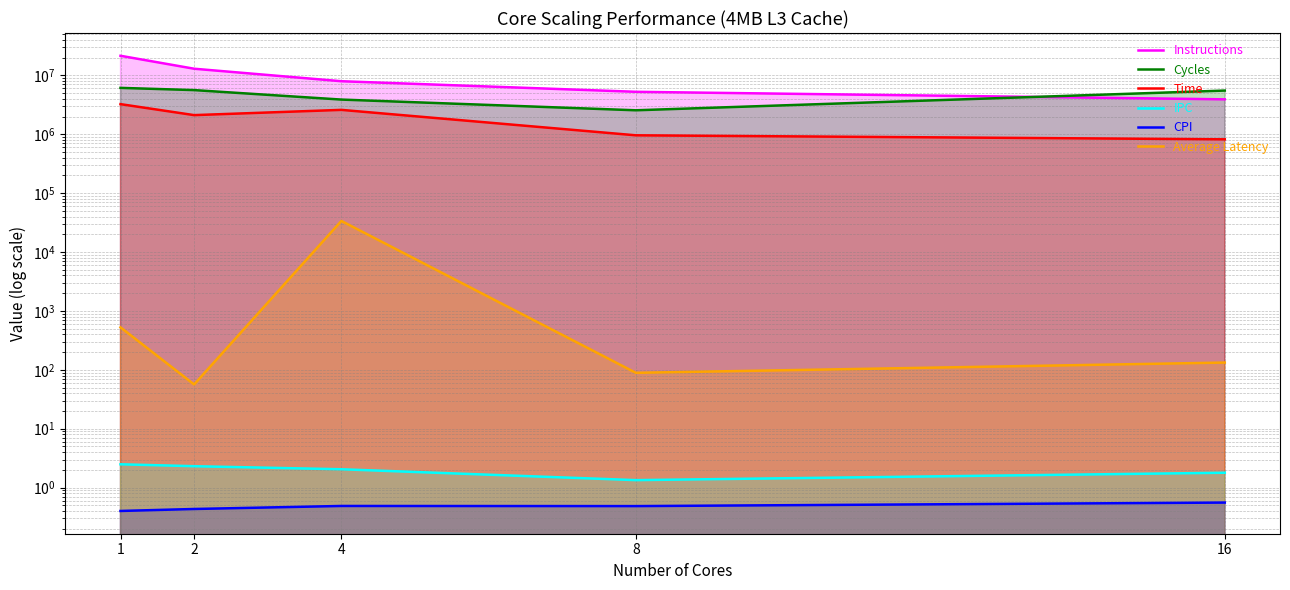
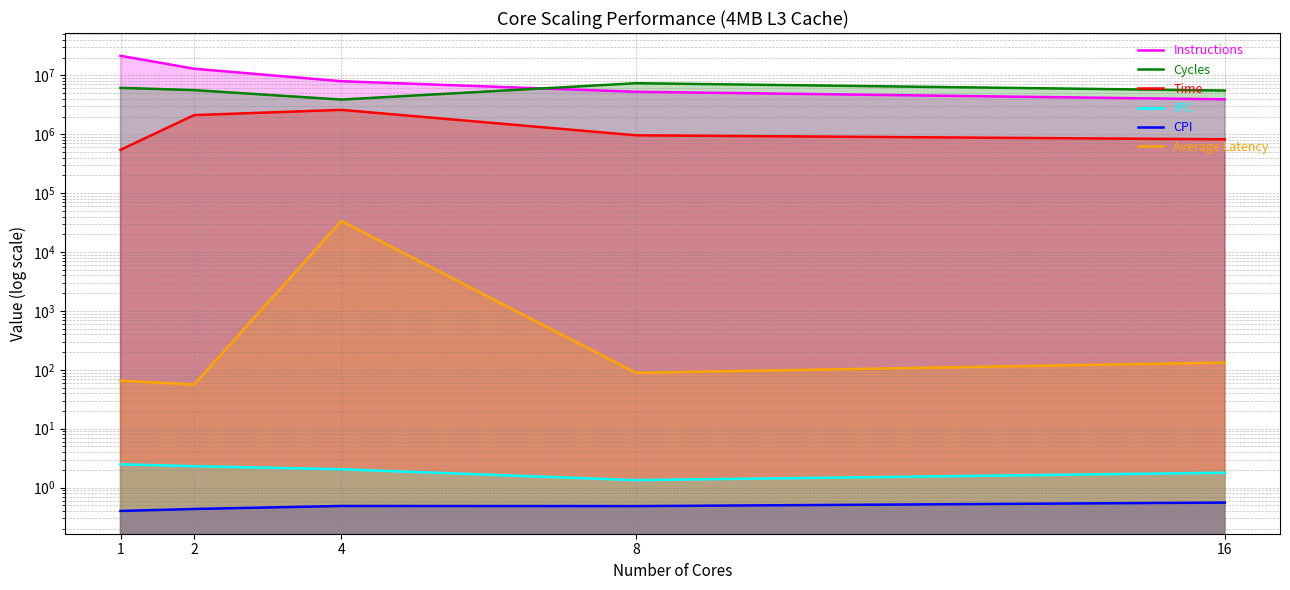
Time, 1: 3000000 -> 500000
Average Latency, 1: 500 -> 70
Cycles, 8: 2600000 -> 7000000
